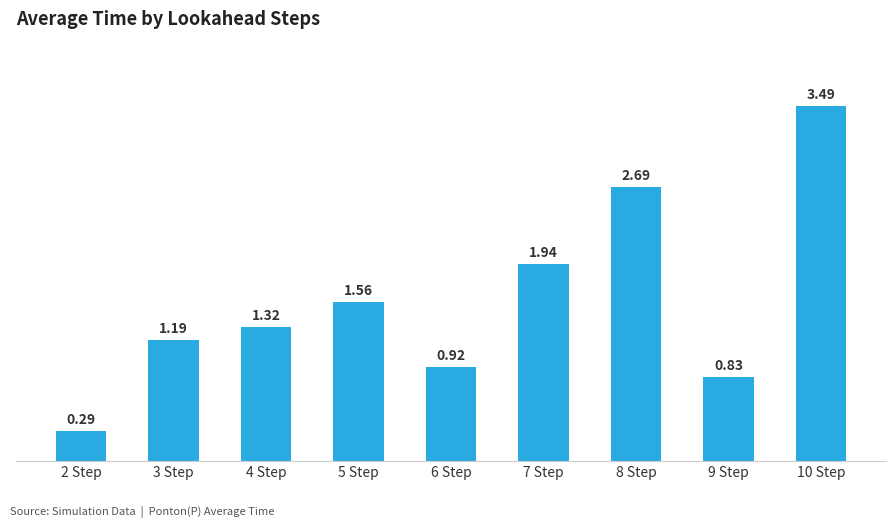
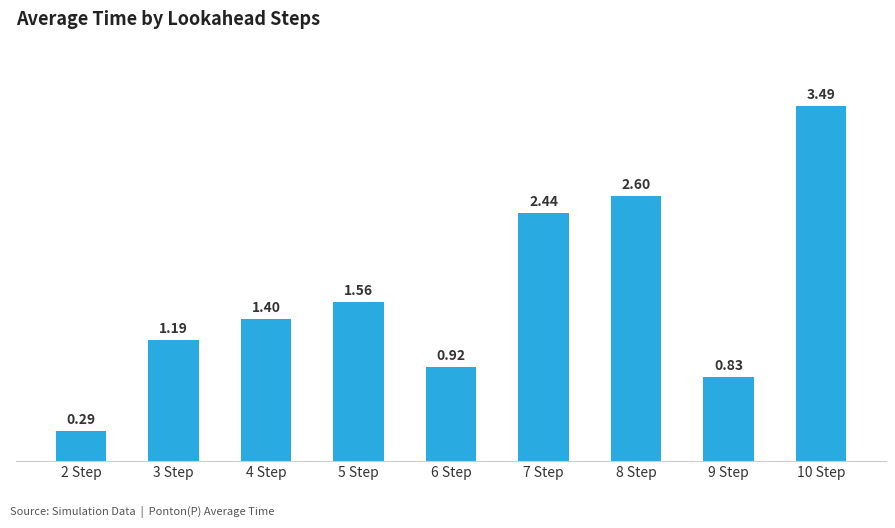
4 Step: 1.32 -> 1.40
7 Step: 1.94 -> 2.44
8 Step: 2.69 -> 2.60
